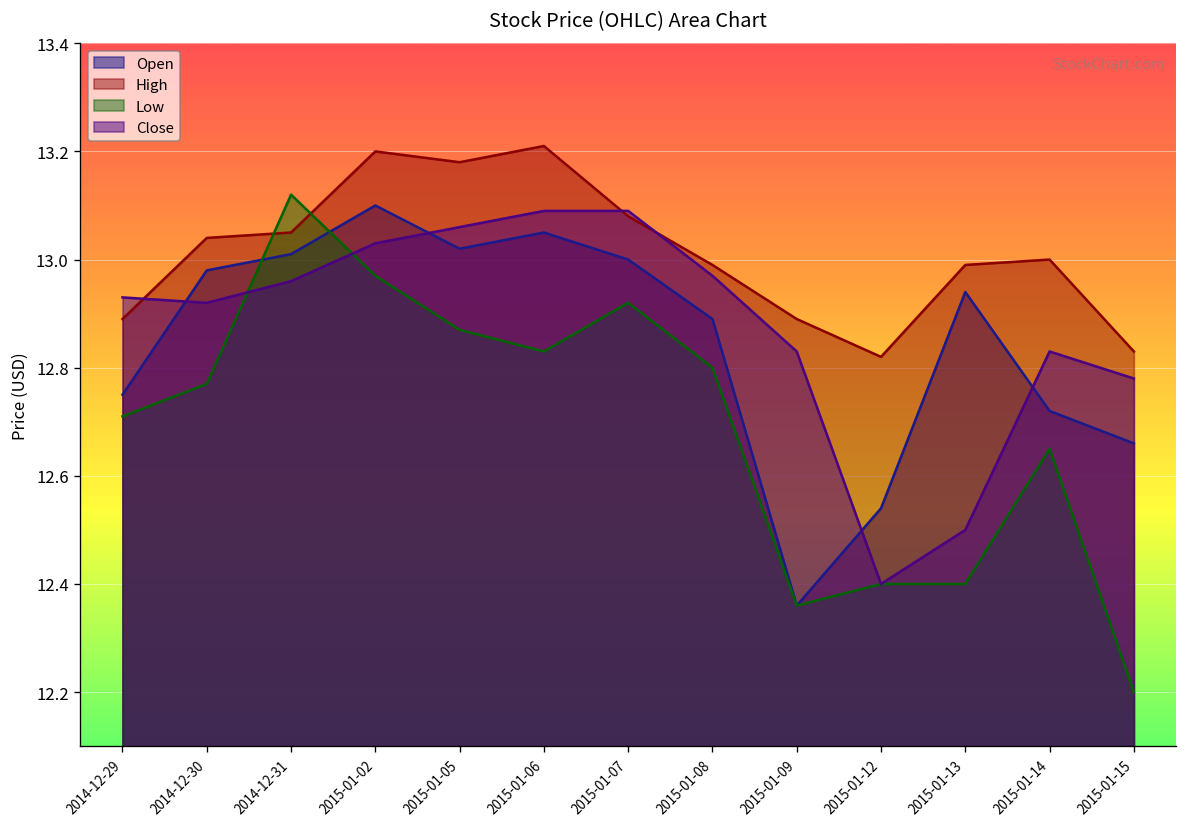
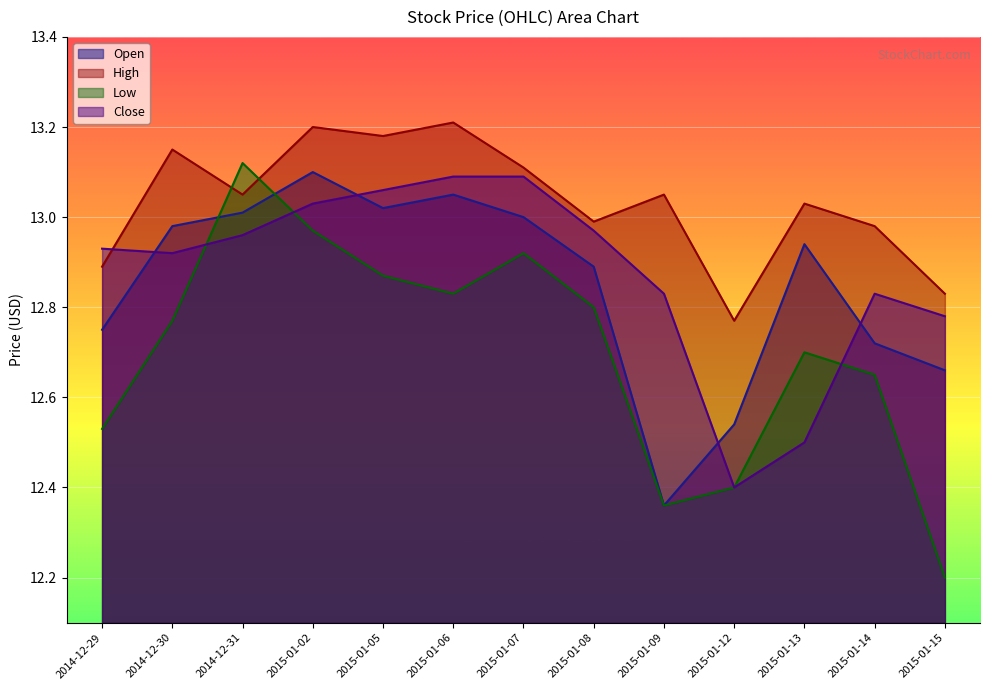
Low, 2014-12-29: 12.71 -> 12.53
High, 2014-12-30: 13.04 -> 13.15
High, 2015-01-07: 13.08 -> 13.11
High, 2015-01-09: 12.89 -> 13.05
High, 2015-01-12: 12.82 -> 12.77
High, 2015-01-13: 12.99 -> 13.03
Low, 2015-01-13: 12.4 -> 12.7
High, 2015-01-14: 13.00 -> 12.98
